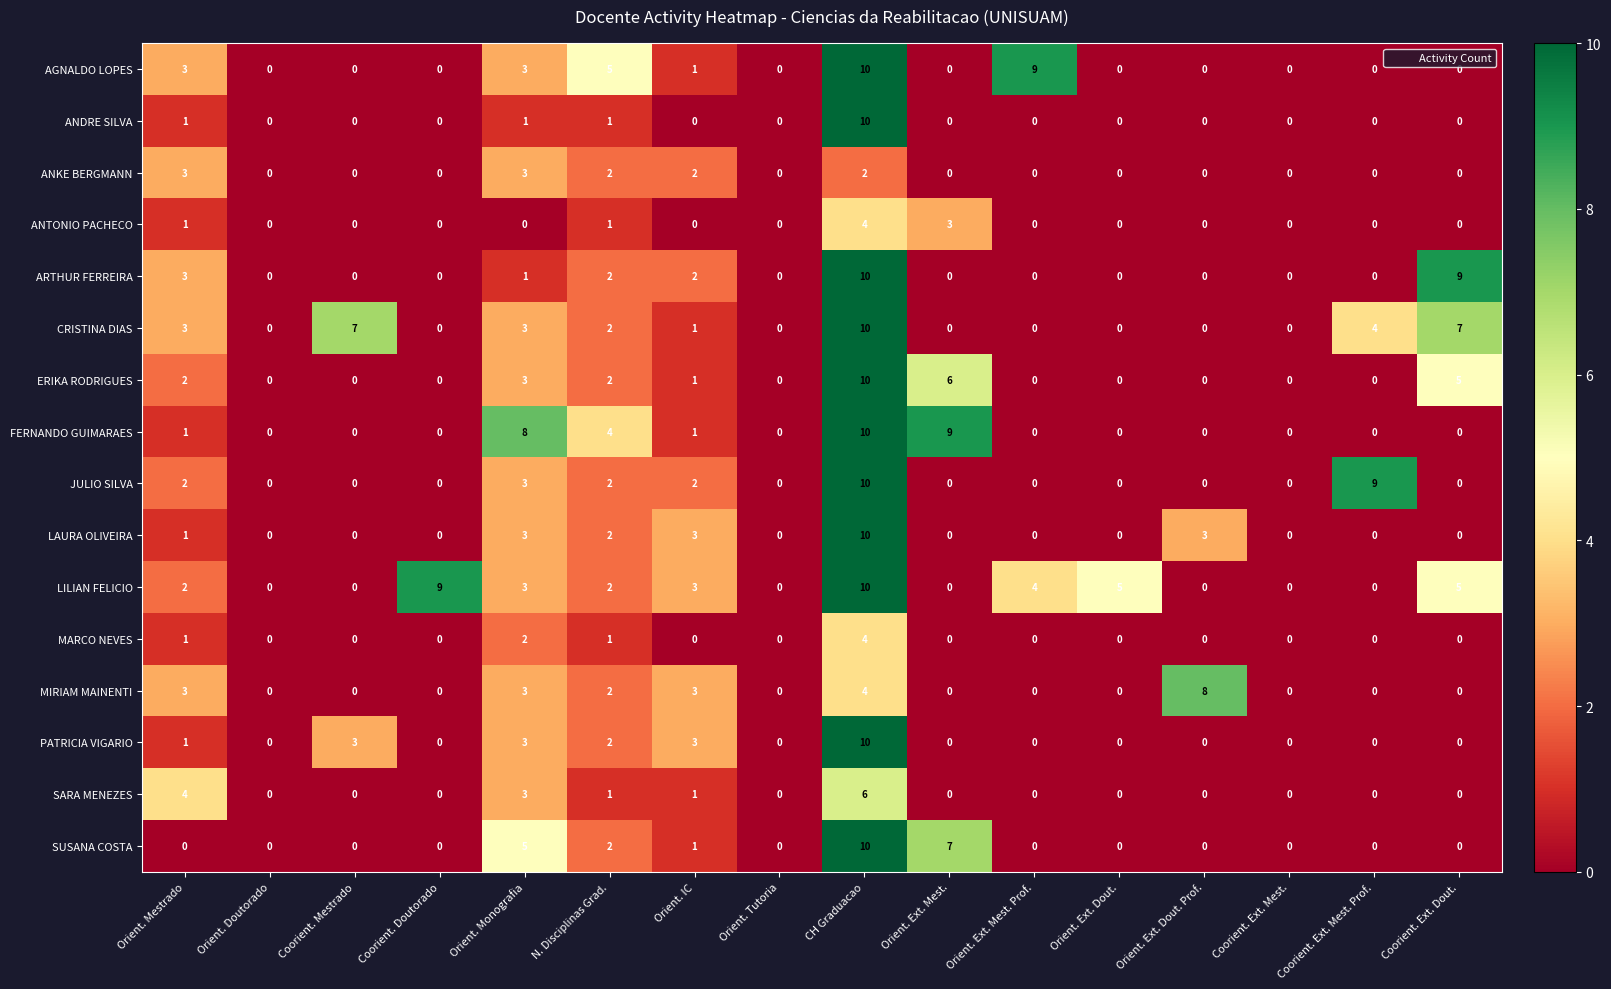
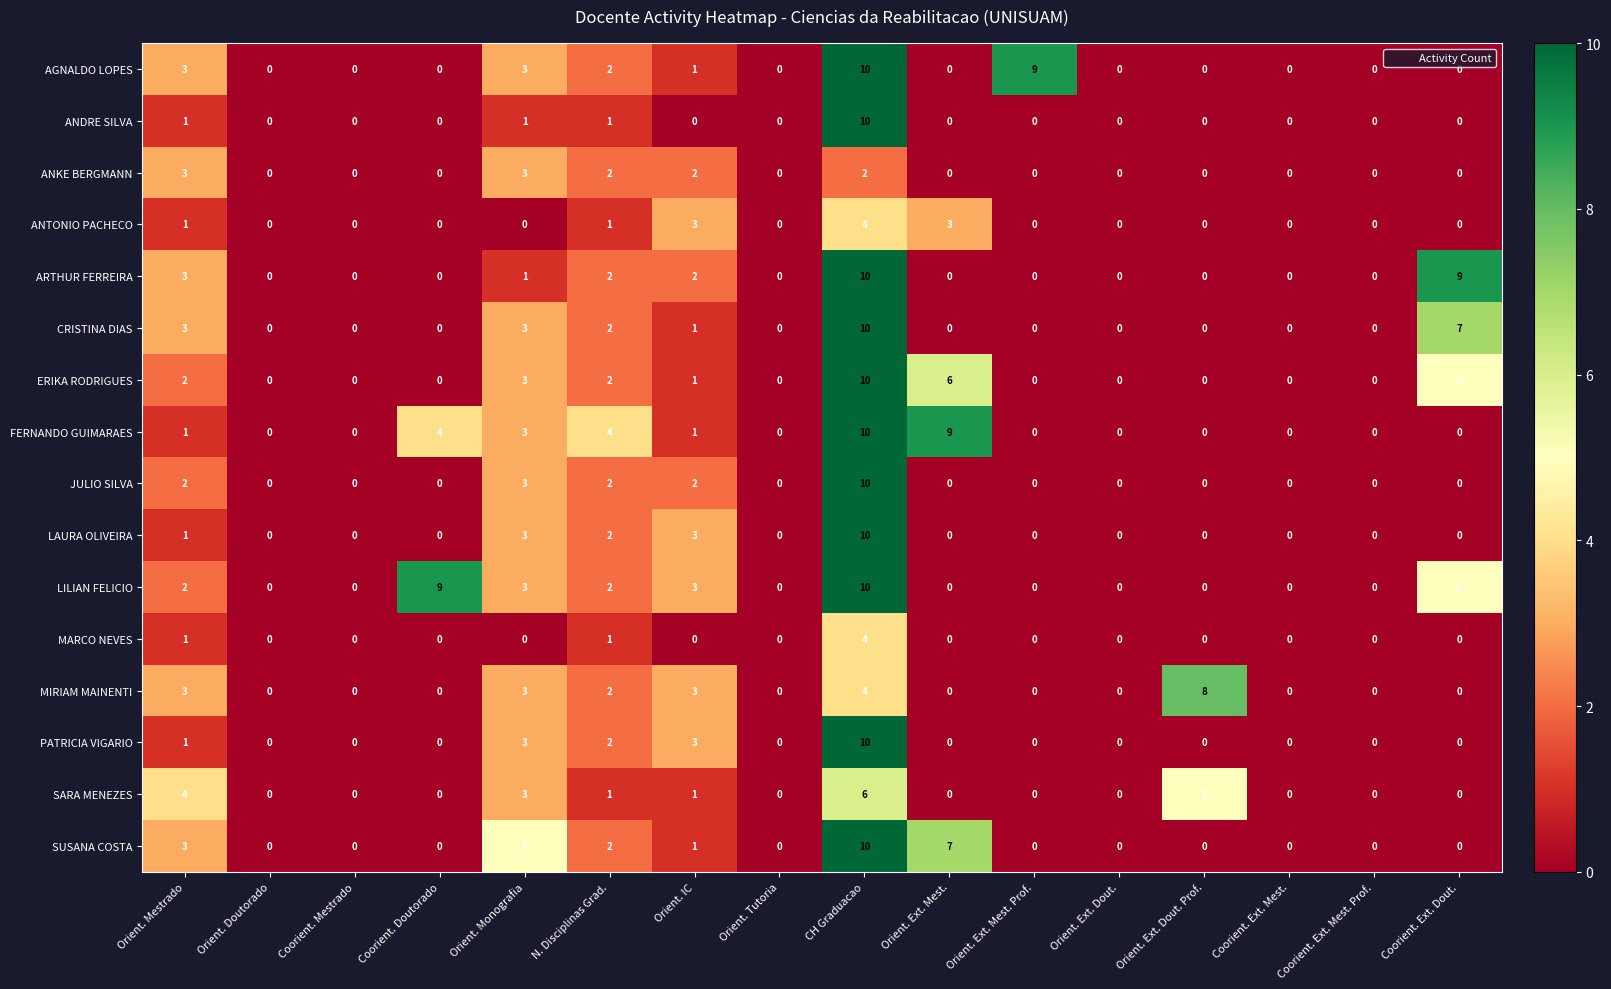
AGNALDO LOPES, N. Disciplinas Grad.: 5 -> 2
ANTONIO PACHECO, Orient. IC: 0 -> 3
CRISTINA DIAS, Coorient. Mestrado: 7 -> 0
CRISTINA DIAS, Coorient. Ext. Mest. Prof.: 4 -> 0
FERNANDO GUIMARAES, Coorient. Doutorado: 0 -> 4
FERNANDO GUIMARAES, Orient. Monografia: 8 -> 3
JULIO SILVA, Coorient. Ext. Mest. Prof.: 9 -> 0
LAURA OLIVEIRA, Orient. Ext. Dout. Prof.: 3 -> 0
LILIAN FELICIO, Orient. Ext. Mest. Prof.: 4 -> 0
LILIAN FELICIO, Orient. Ext. Dout.: 5 -> 0
MARCO NEVES, Orient. Monografia: 2 -> 0
PATRICIA VIGARIO, Coorient. Mestrado: 3 -> 0
SARA MENEZES, Orient. Ext. Dout. Prof.: 0 -> 5
SUSANA COSTA, Orient. Mestrado: 0 -> 3
